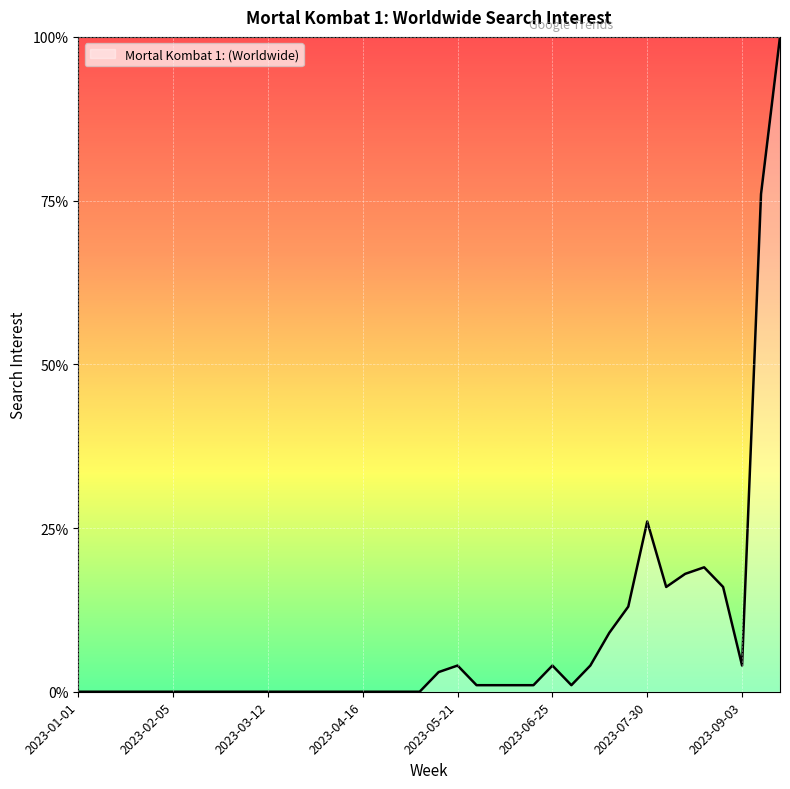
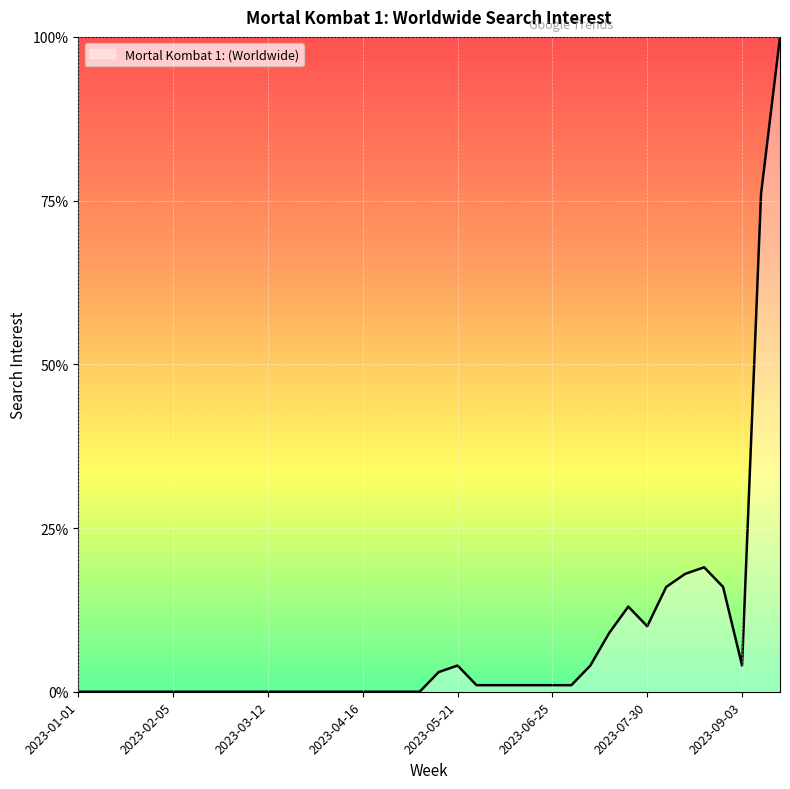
2023-06-25: 4% -> 1%
2023-07-30: 26% -> 10%
